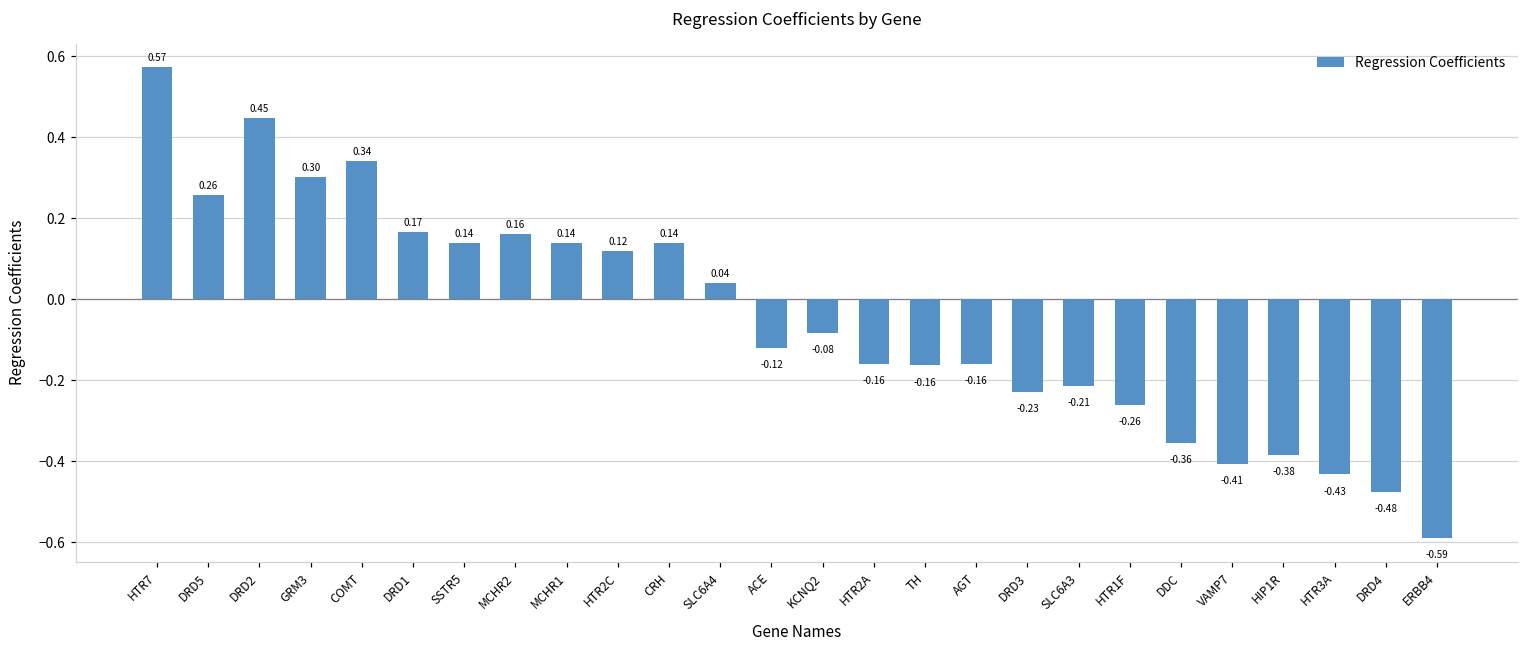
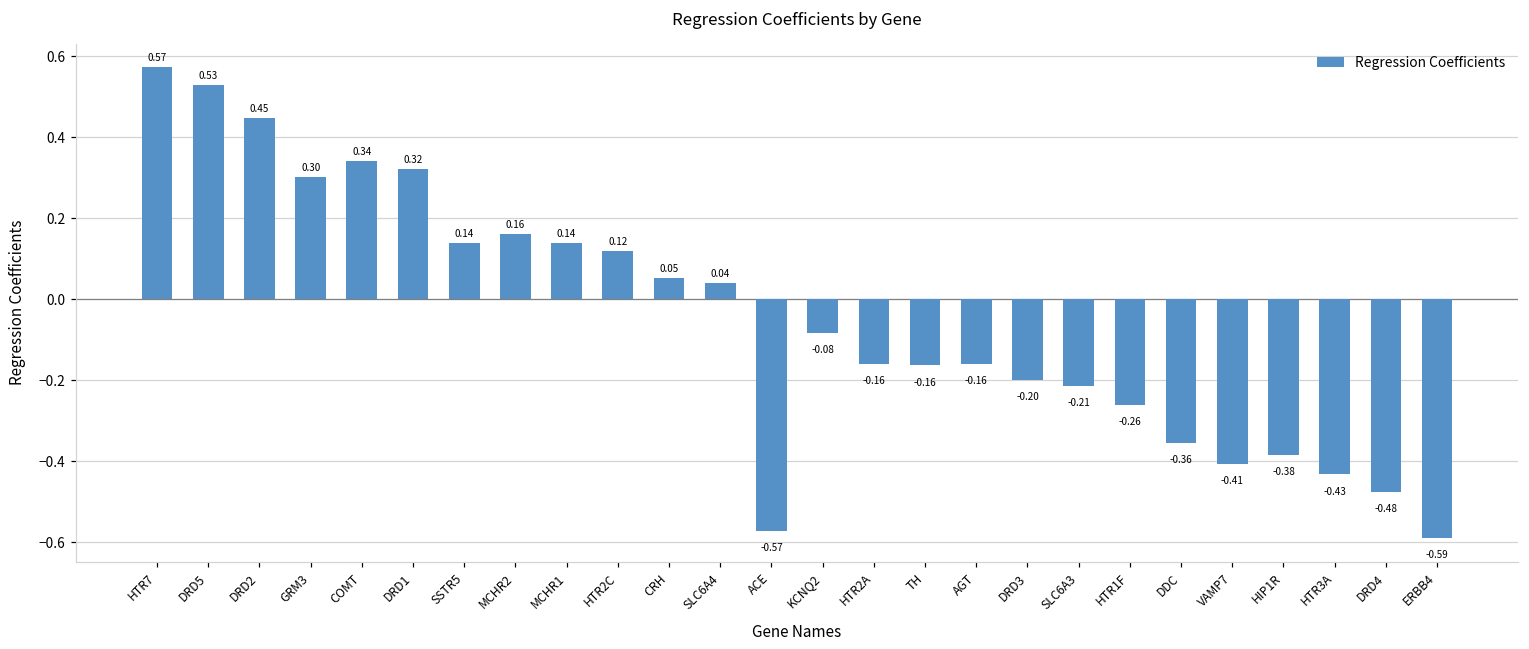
DRD5: 0.26 -> 0.53
DRD1: 0.17 -> 0.32
CRH: 0.14 -> 0.05
ACE: -0.12 -> -0.57
DRD3: -0.23 -> -0.20
